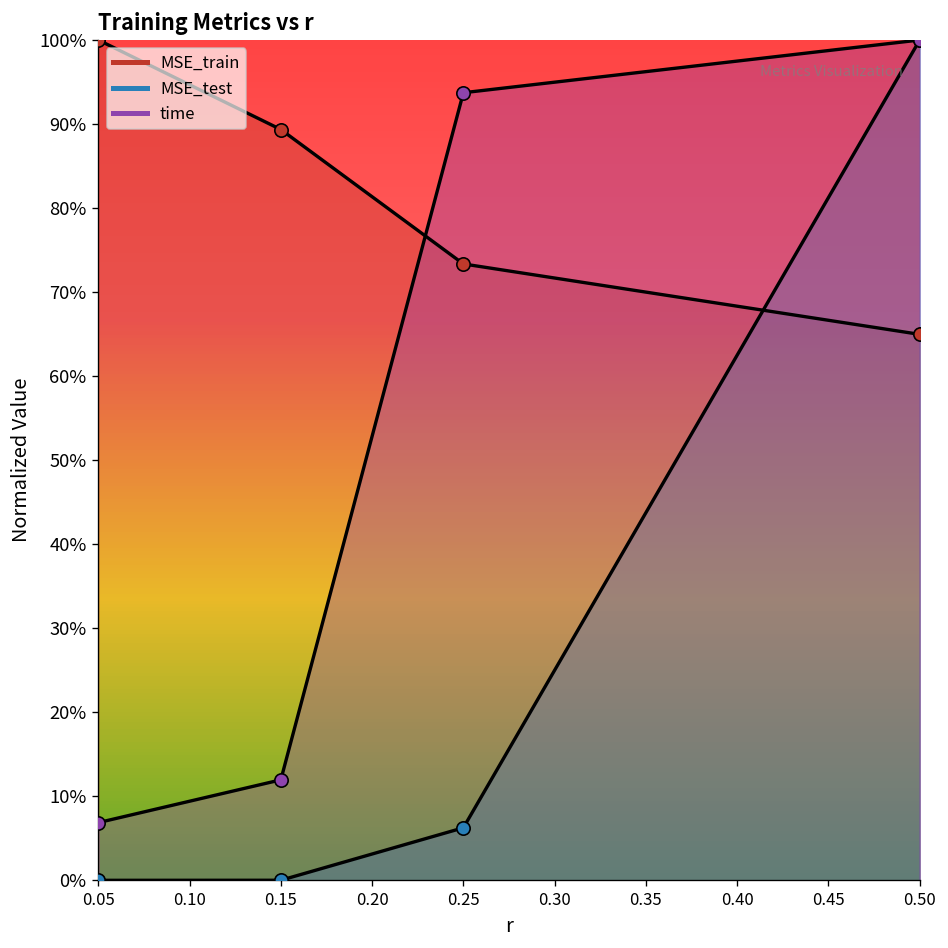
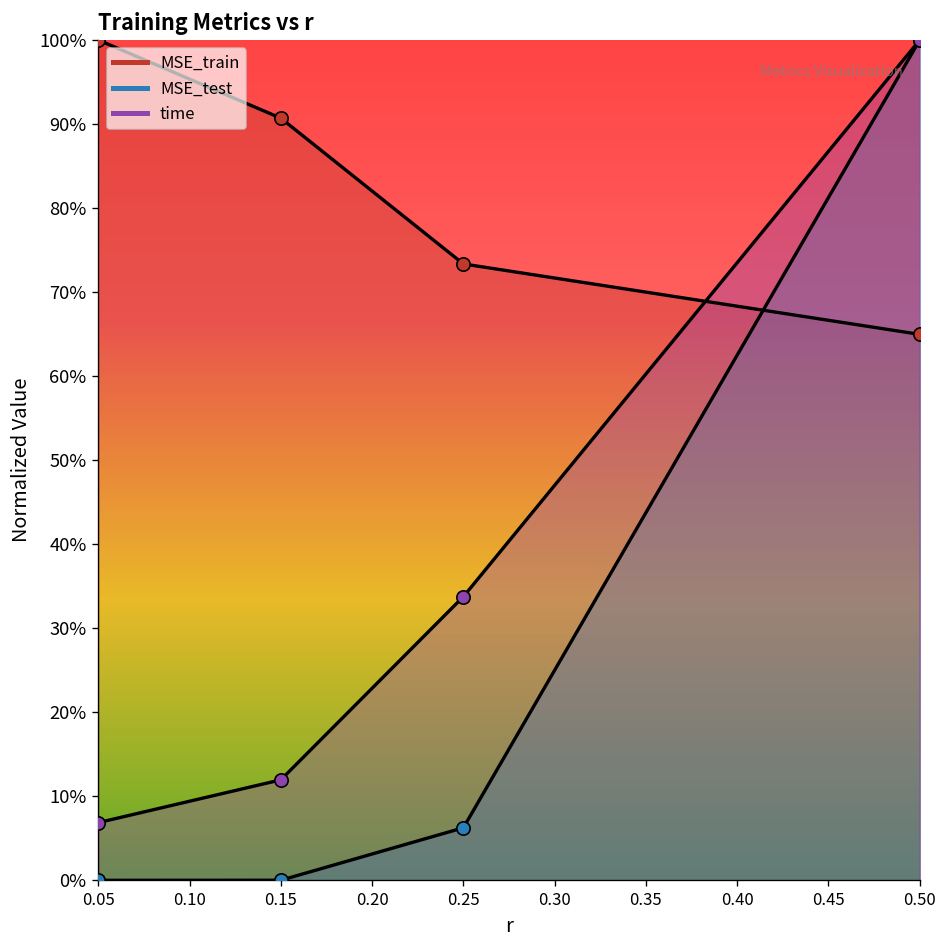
MSE_train, 0.15: 89% -> 91%
time, 0.25: 94% -> 34%
